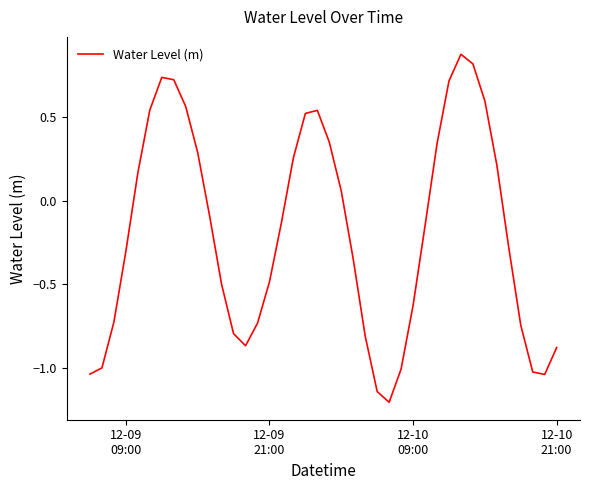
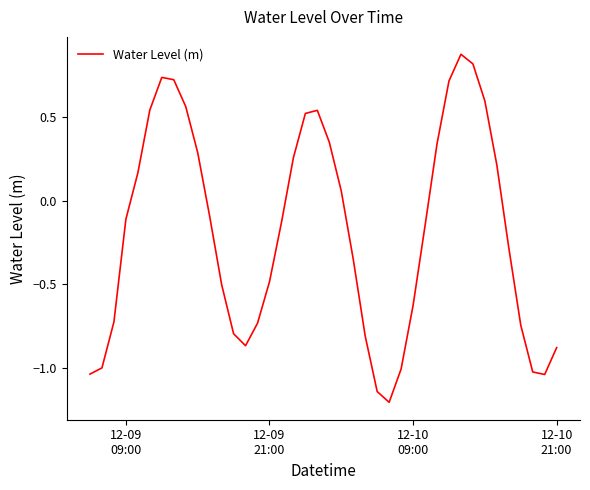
12-09 09:00: -0.30 -> -0.11
